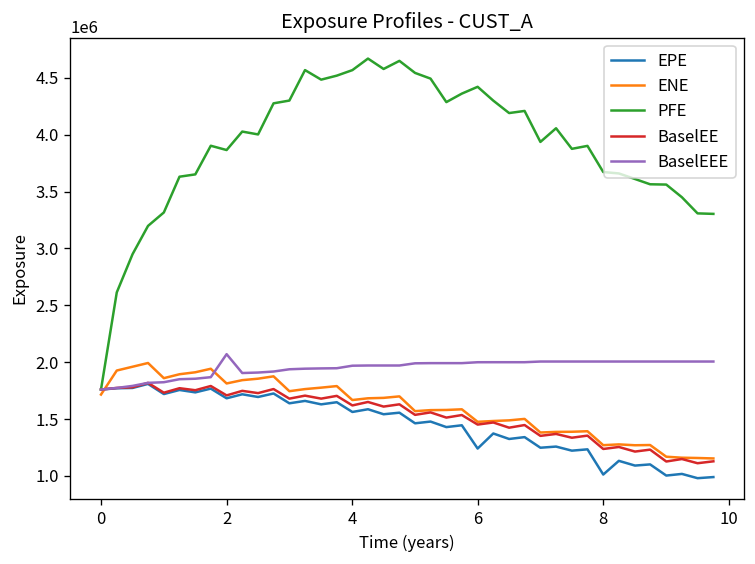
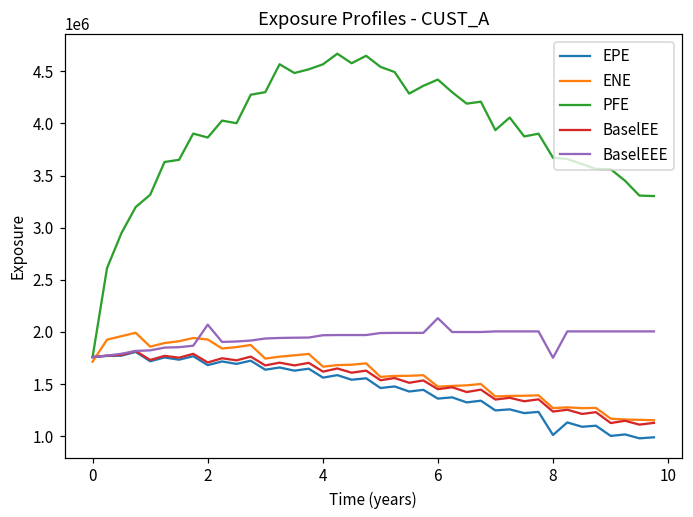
ENE, 2: 1800000 -> 1900000
EPE, 6: 1200000 -> 1400000
BaselEEE, 6: 2000000 -> 2100000
BaselEEE, 8: 2000000 -> 1800000
